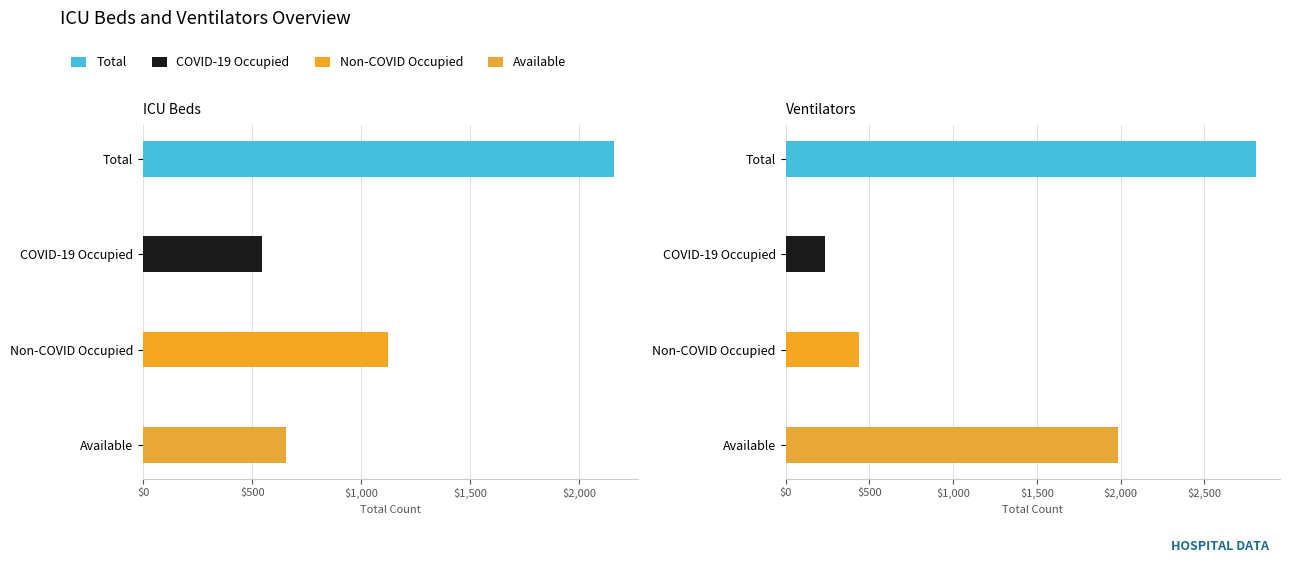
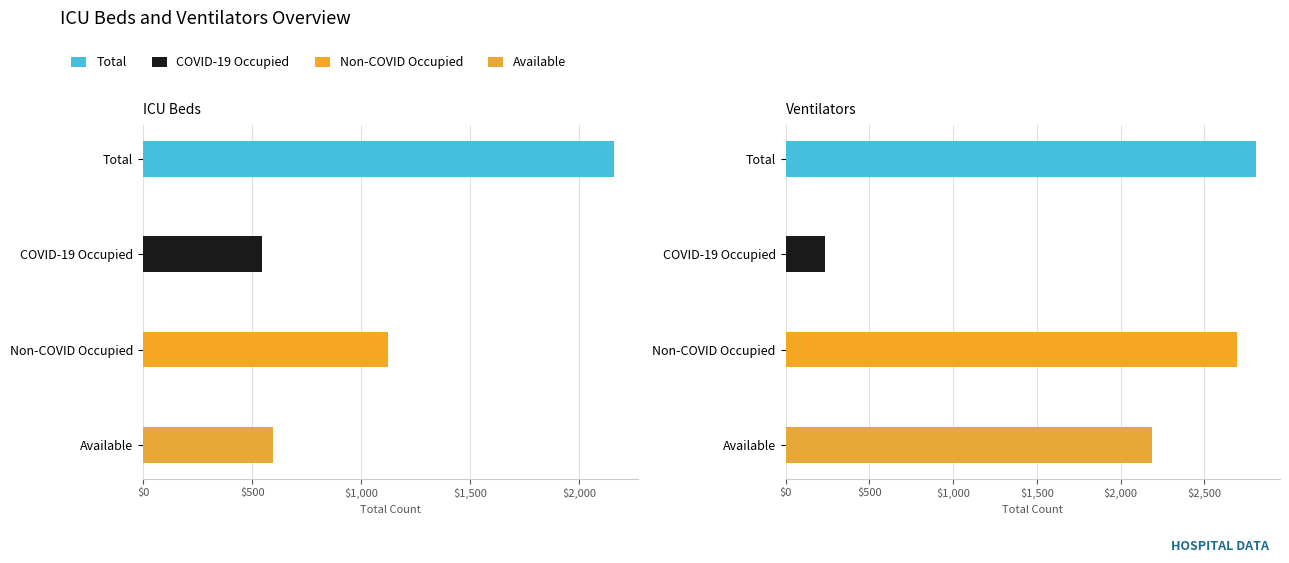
ICU Beds, Available: $660 -> $600
Ventilators, Non-COVID Occupied: $440 -> $2,690
Ventilators, Available: $1,990 -> $2,190
